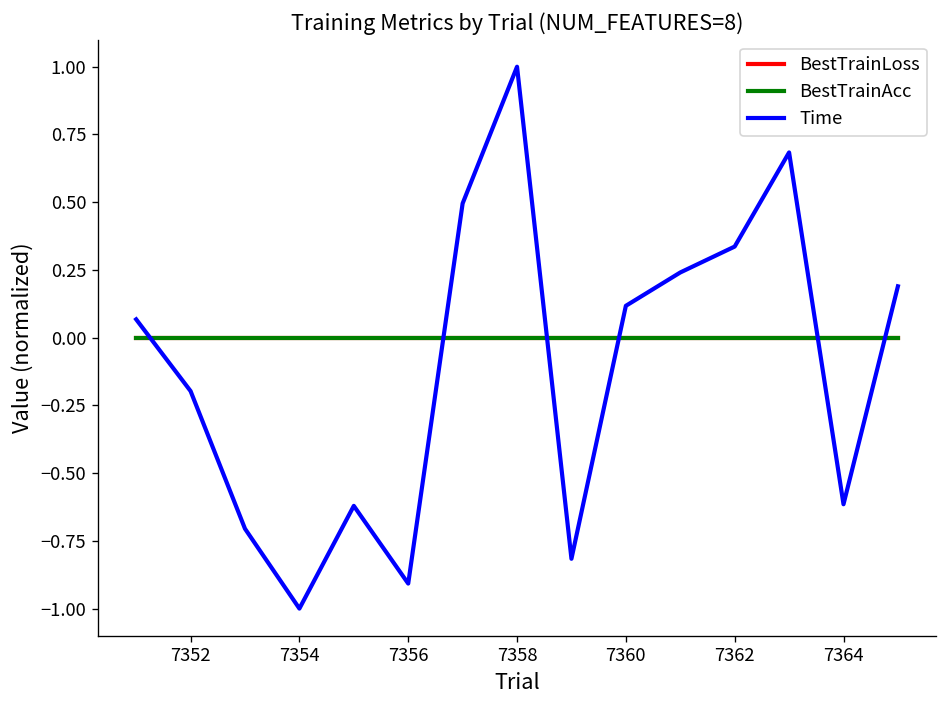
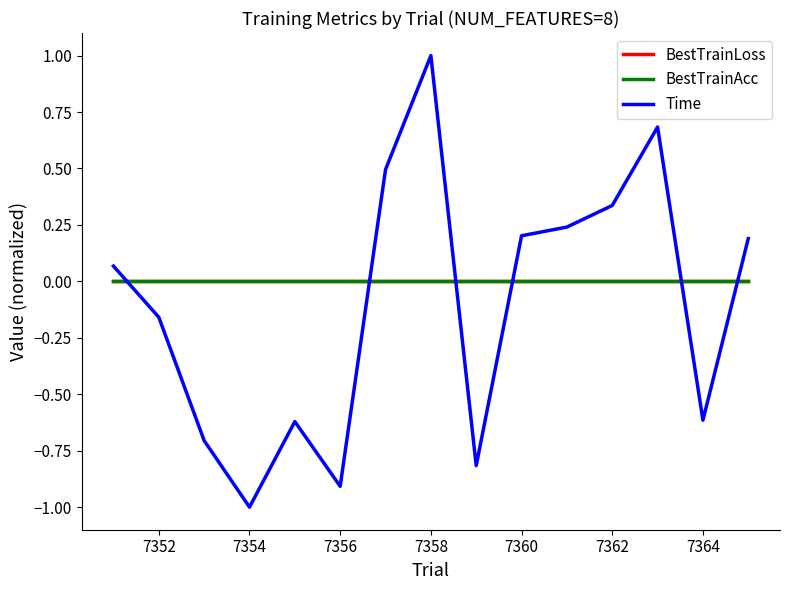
Time, 7352: -0.20 -> -0.16
Time, 7360: 0.12 -> 0.20
